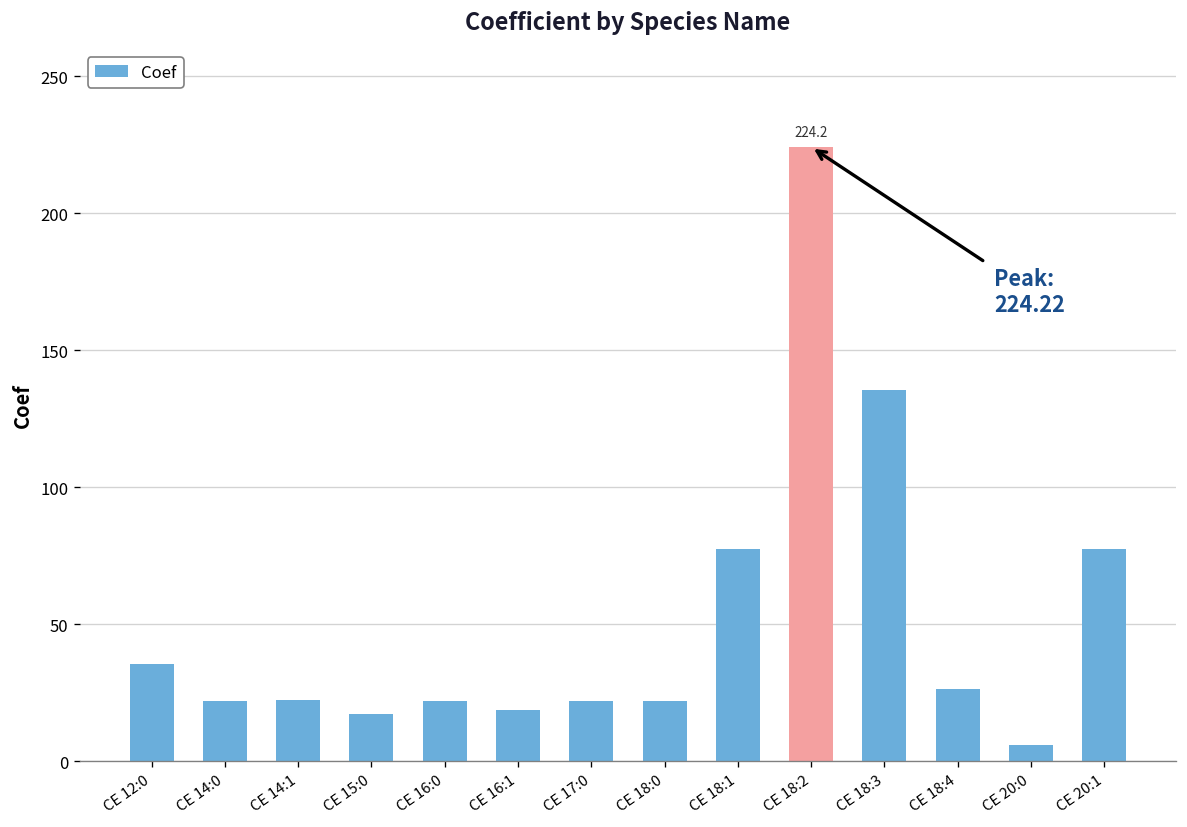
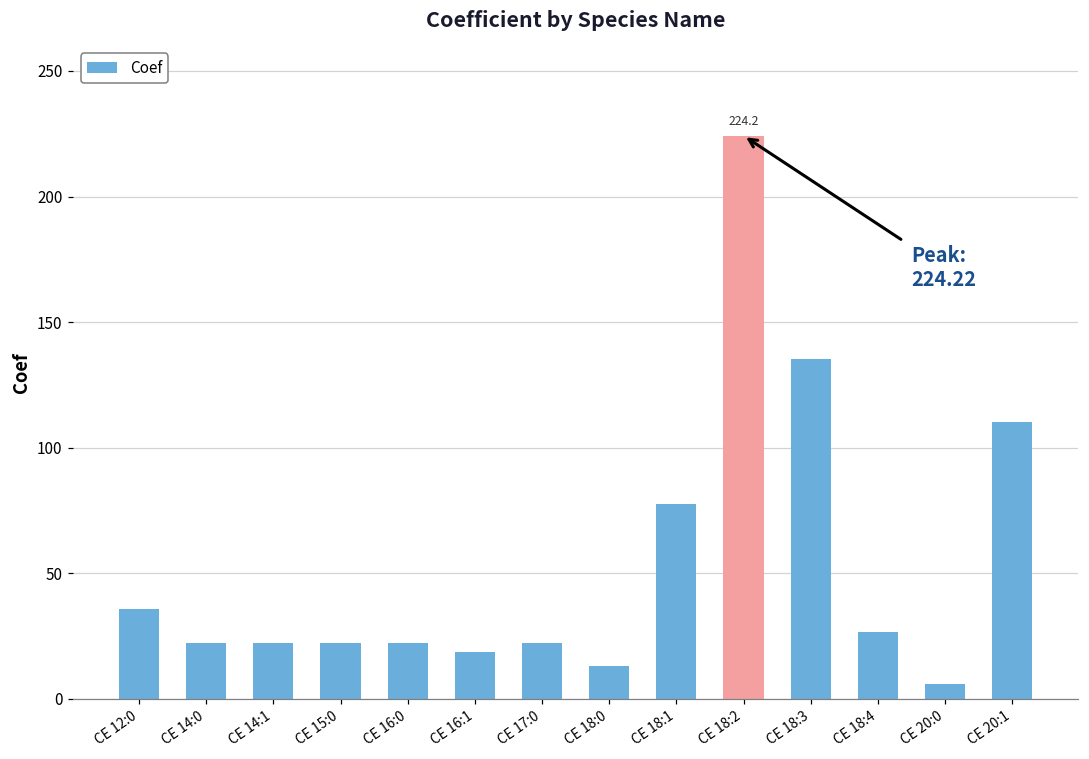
CE 15:0: 17 -> 22
CE 18:0: 22 -> 13
CE 20:1: 78 -> 110
